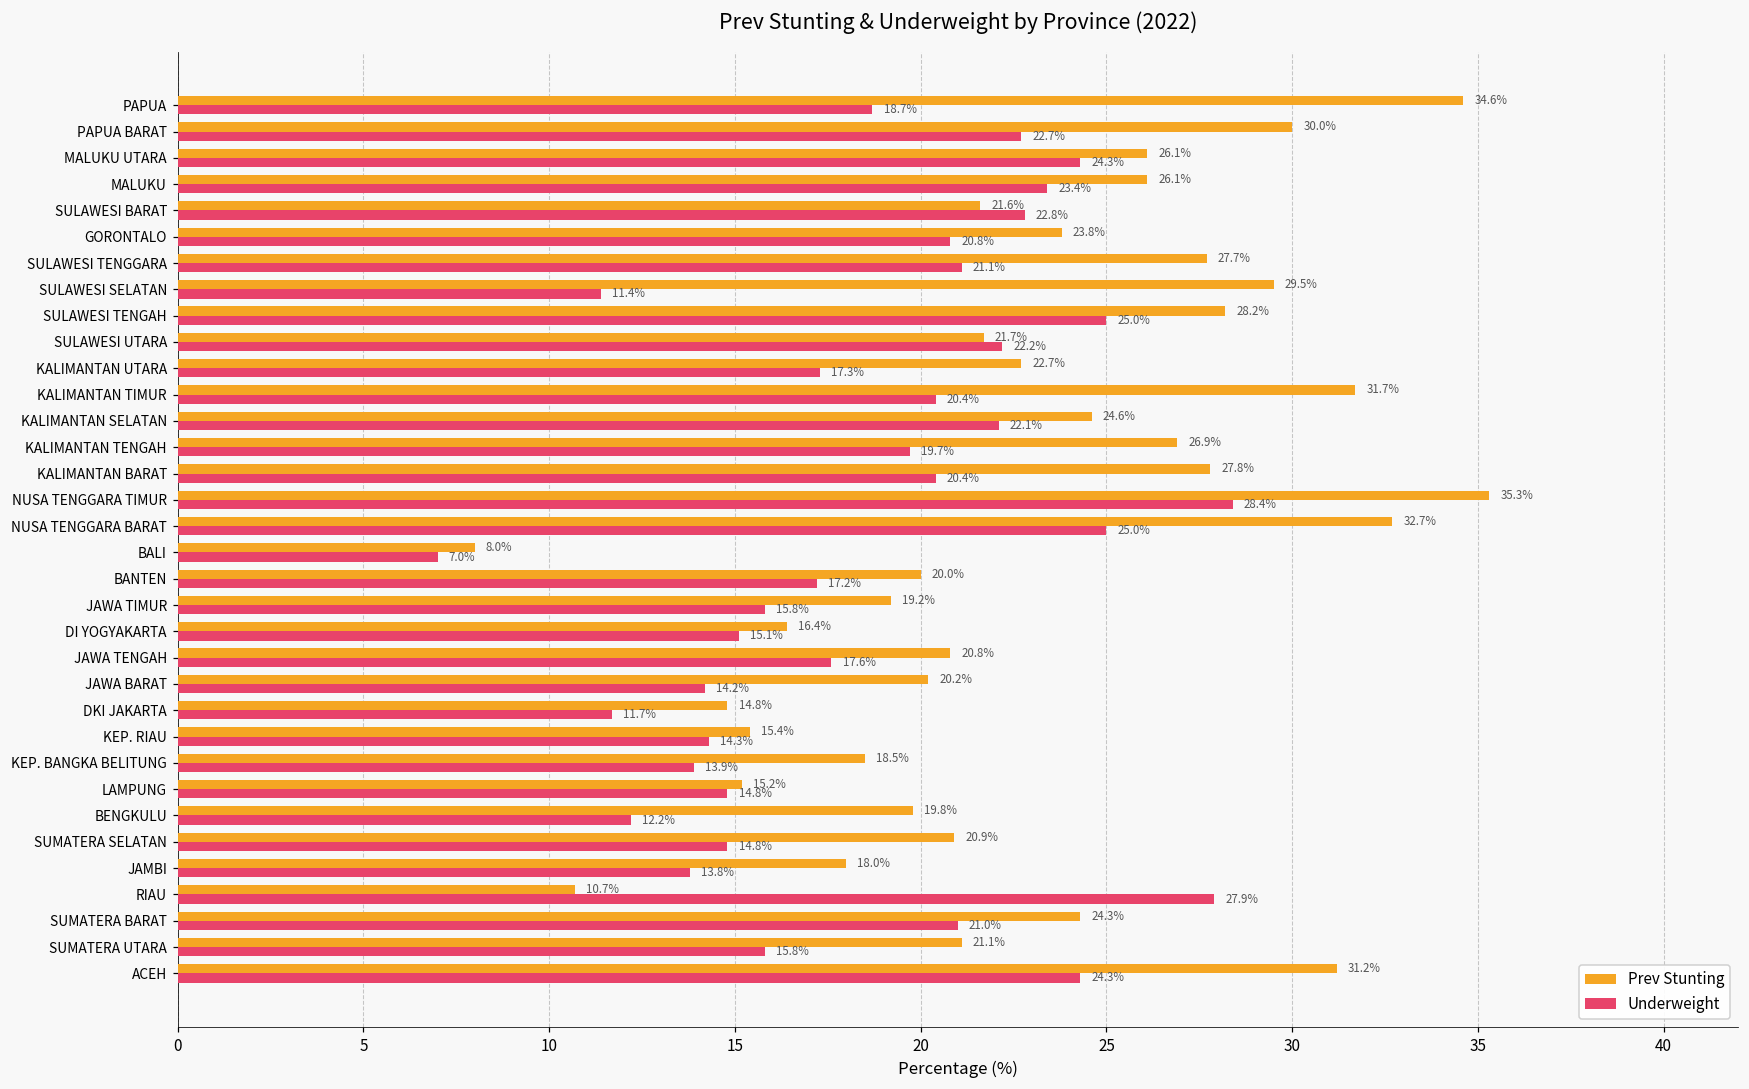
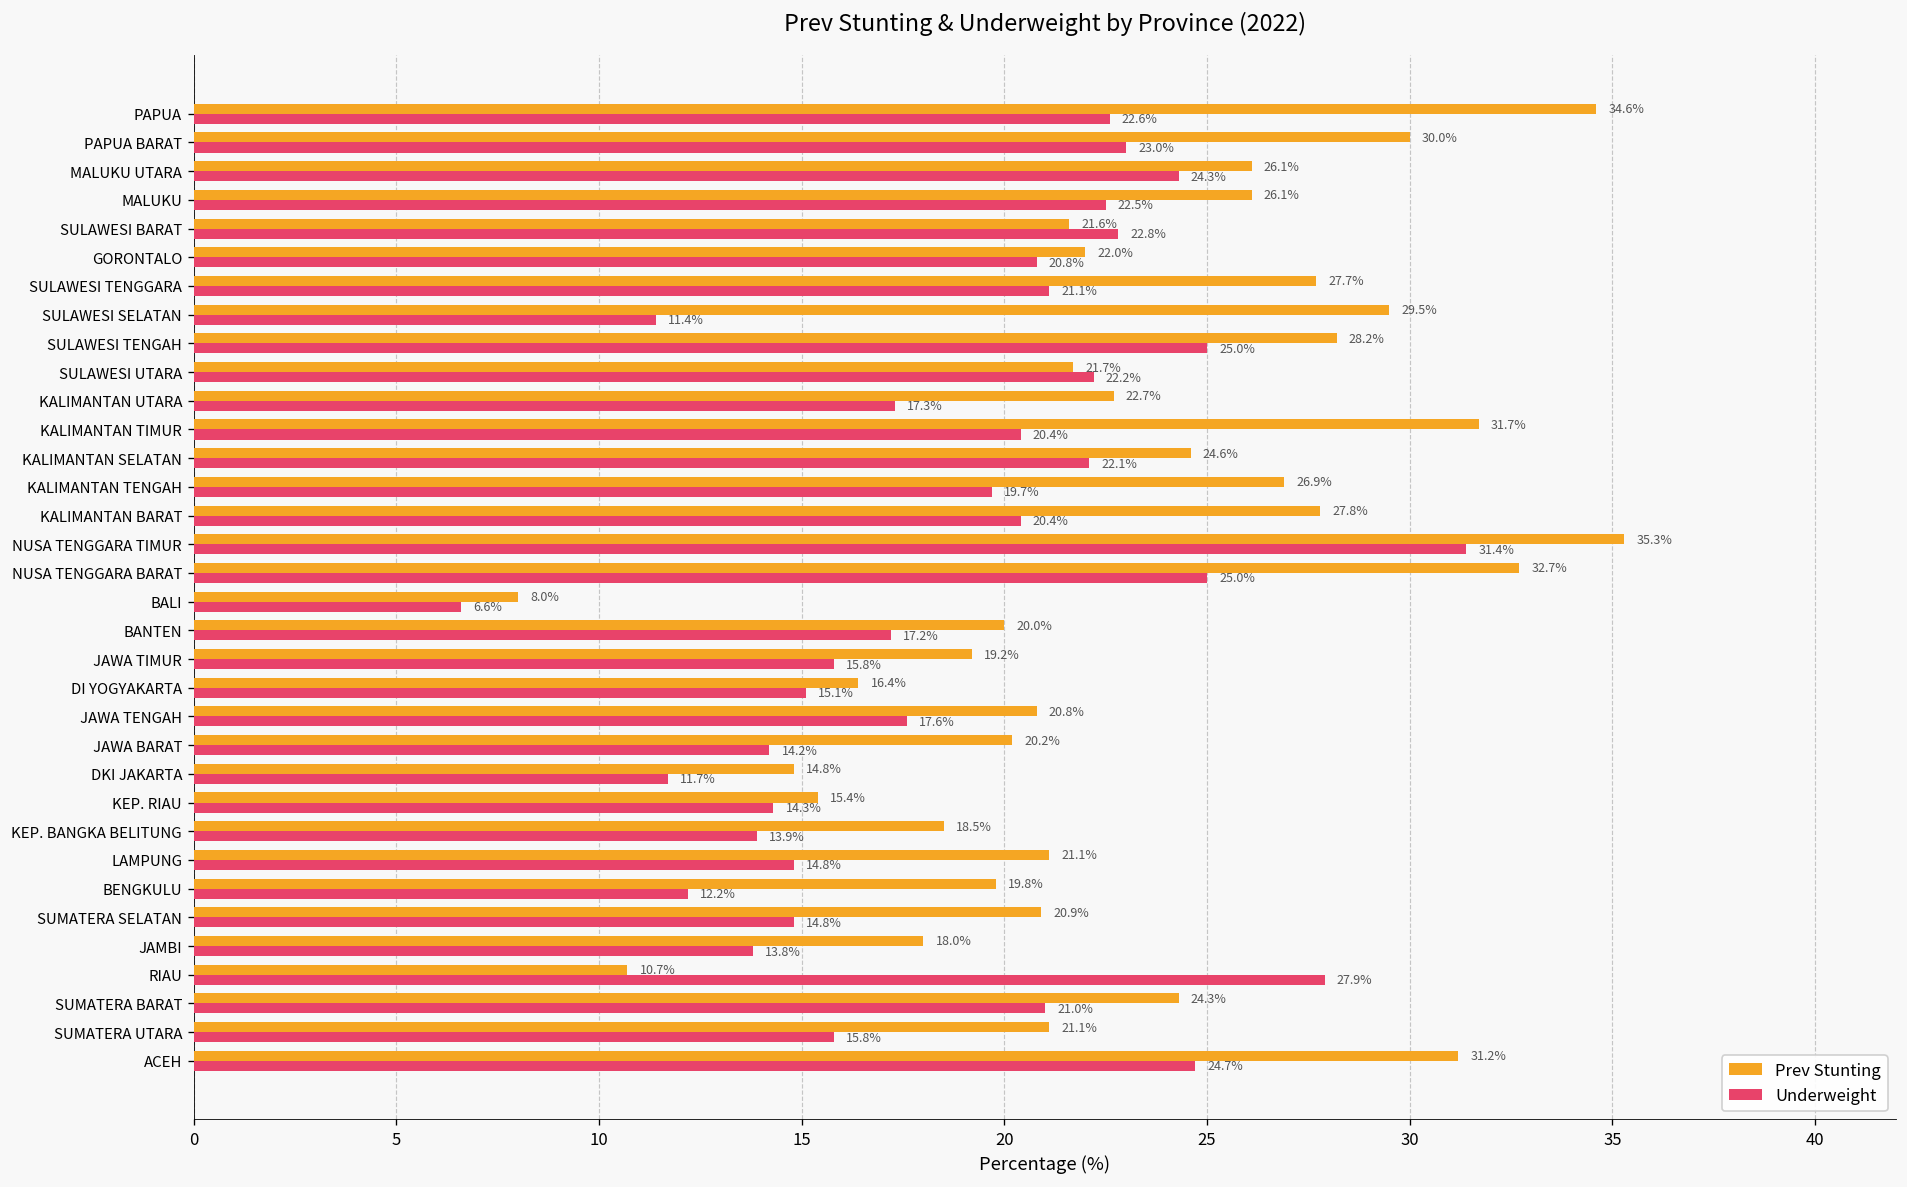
Underweight, PAPUA: 18.7% -> 22.6%
Underweight, PAPUA BARAT: 22.7% -> 23.0%
Underweight, MALUKU: 23.4% -> 22.5%
Prev Stunting, GORONTALO: 23.8% -> 22.0%
Underweight, NUSA TENGGARA TIMUR: 28.4% -> 31.4%
Underweight, BALI: 7.0% -> 6.6%
Prev Stunting, LAMPUNG: 15.2% -> 21.1%
Underweight, ACEH: 24.3% -> 24.7%
